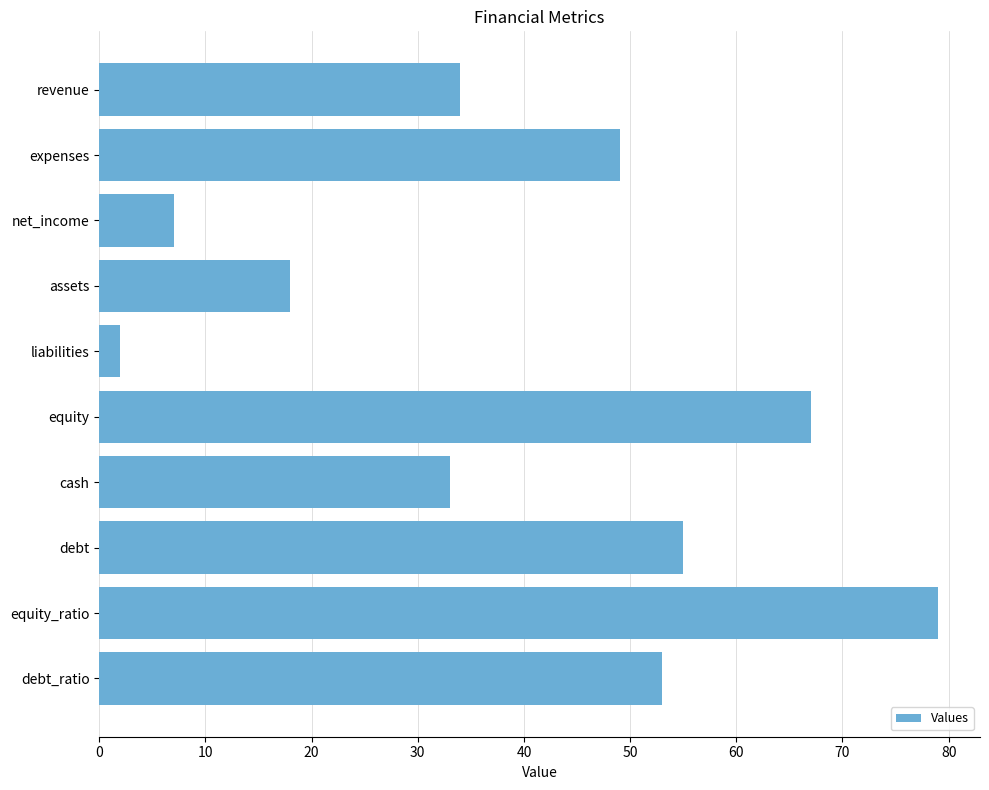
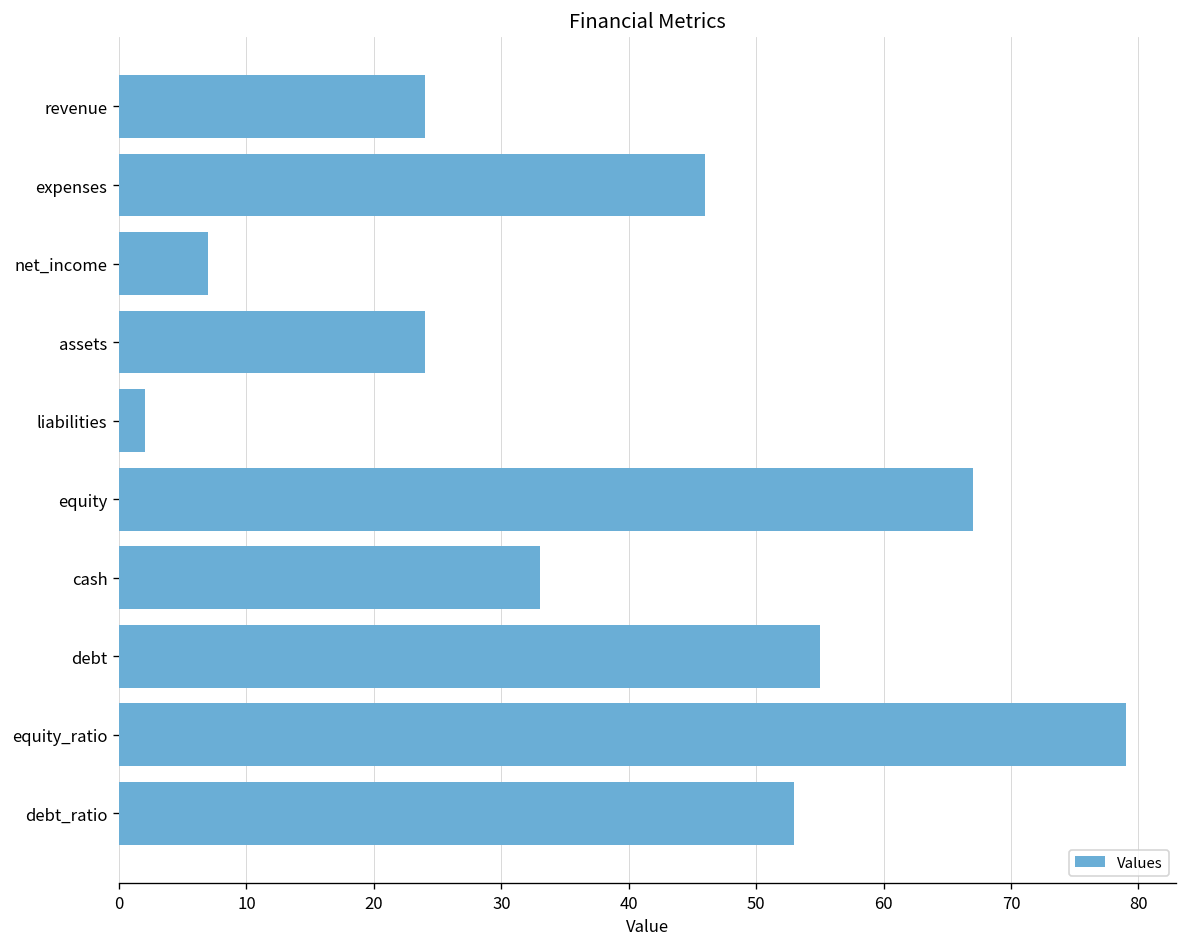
revenue: 34 -> 24
expenses: 49 -> 46
assets: 18 -> 24
